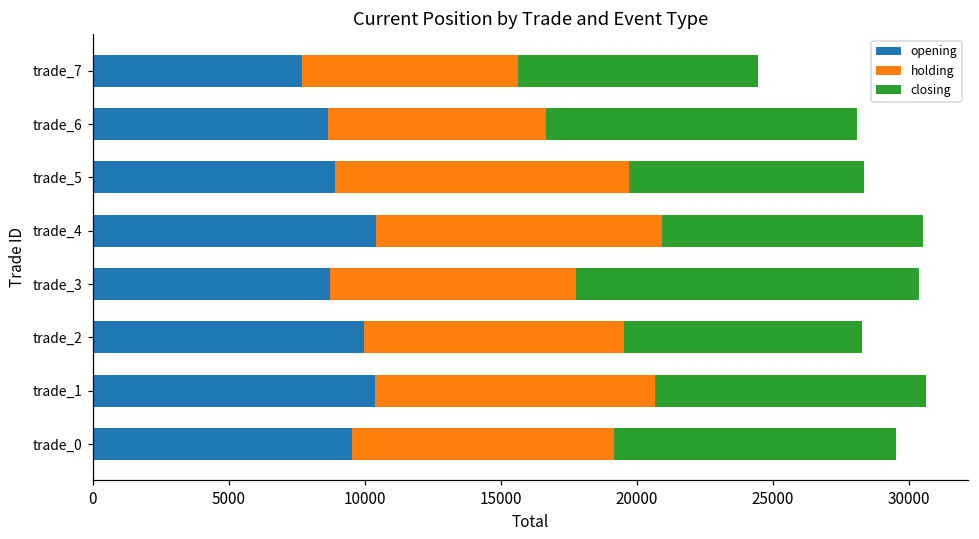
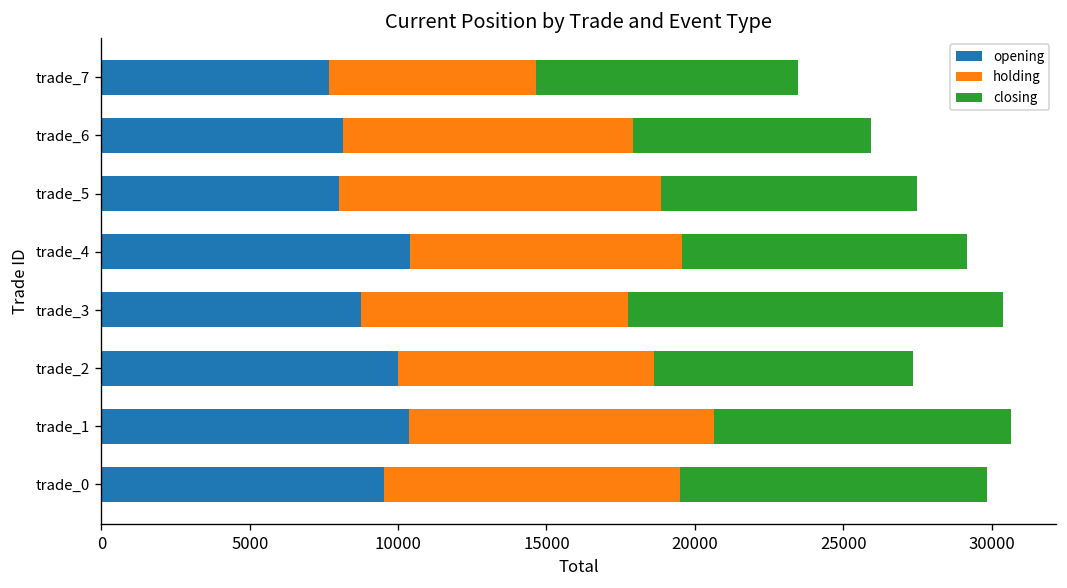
holding, trade_7: 8000 -> 7000
opening, trade_6: 8600 -> 8200
holding, trade_6: 8000 -> 9700
closing, trade_6: 11400 -> 8000
opening, trade_5: 8900 -> 8000
holding, trade_4: 10500 -> 9200
holding, trade_2: 9600 -> 8600
holding, trade_0: 9600 -> 10000
